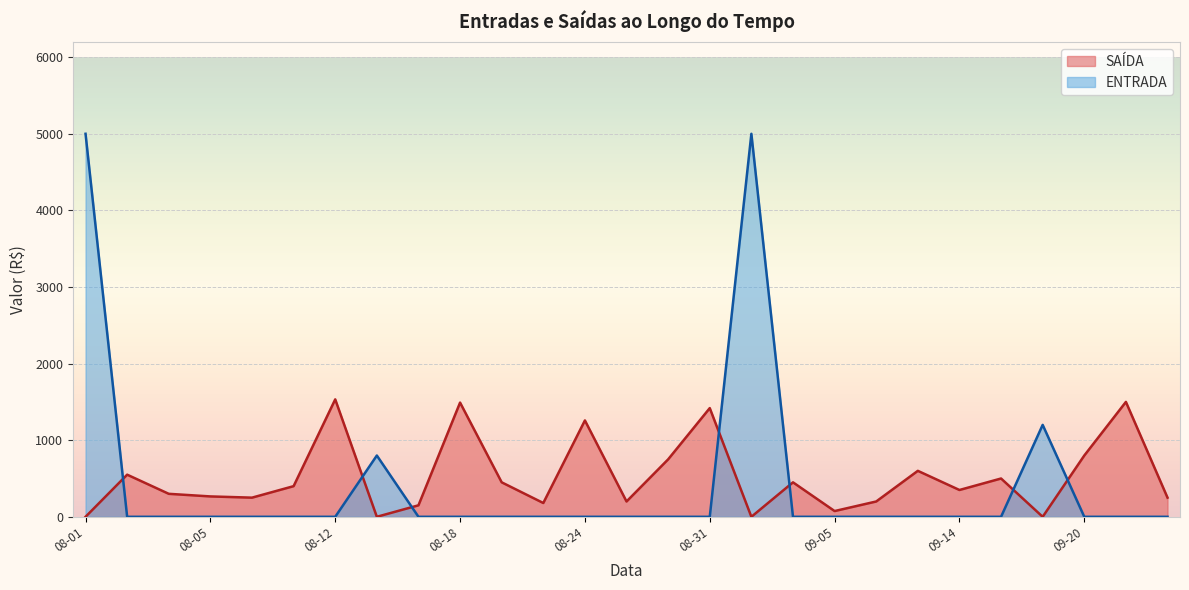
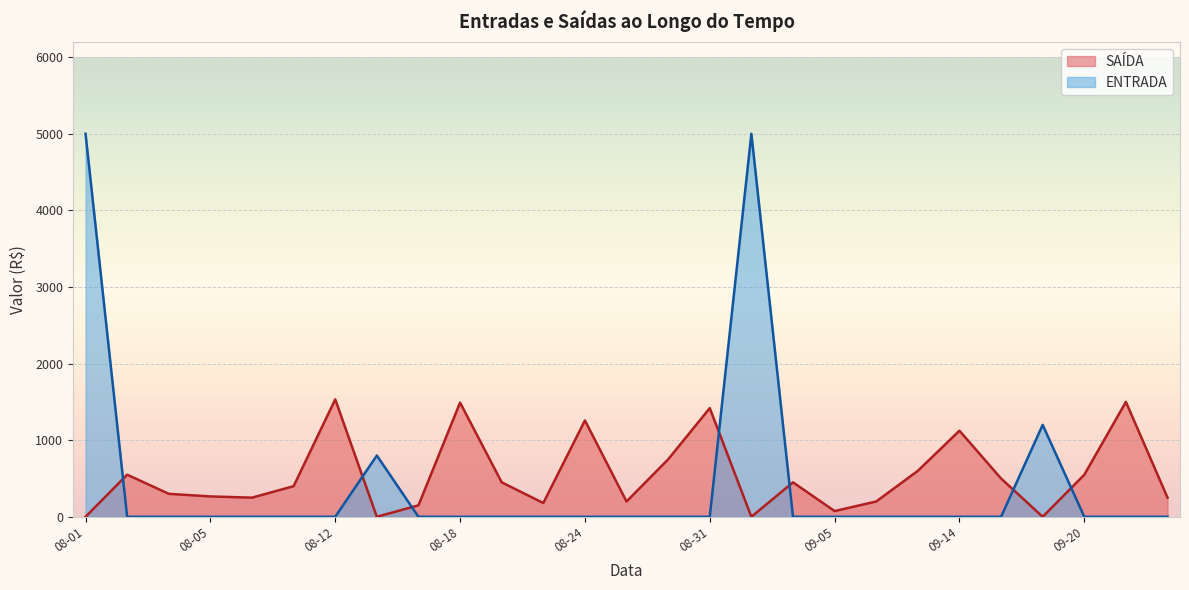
SAÍDA, 09-14: 400 -> 1100
SAÍDA, 09-20: 800 -> 500
